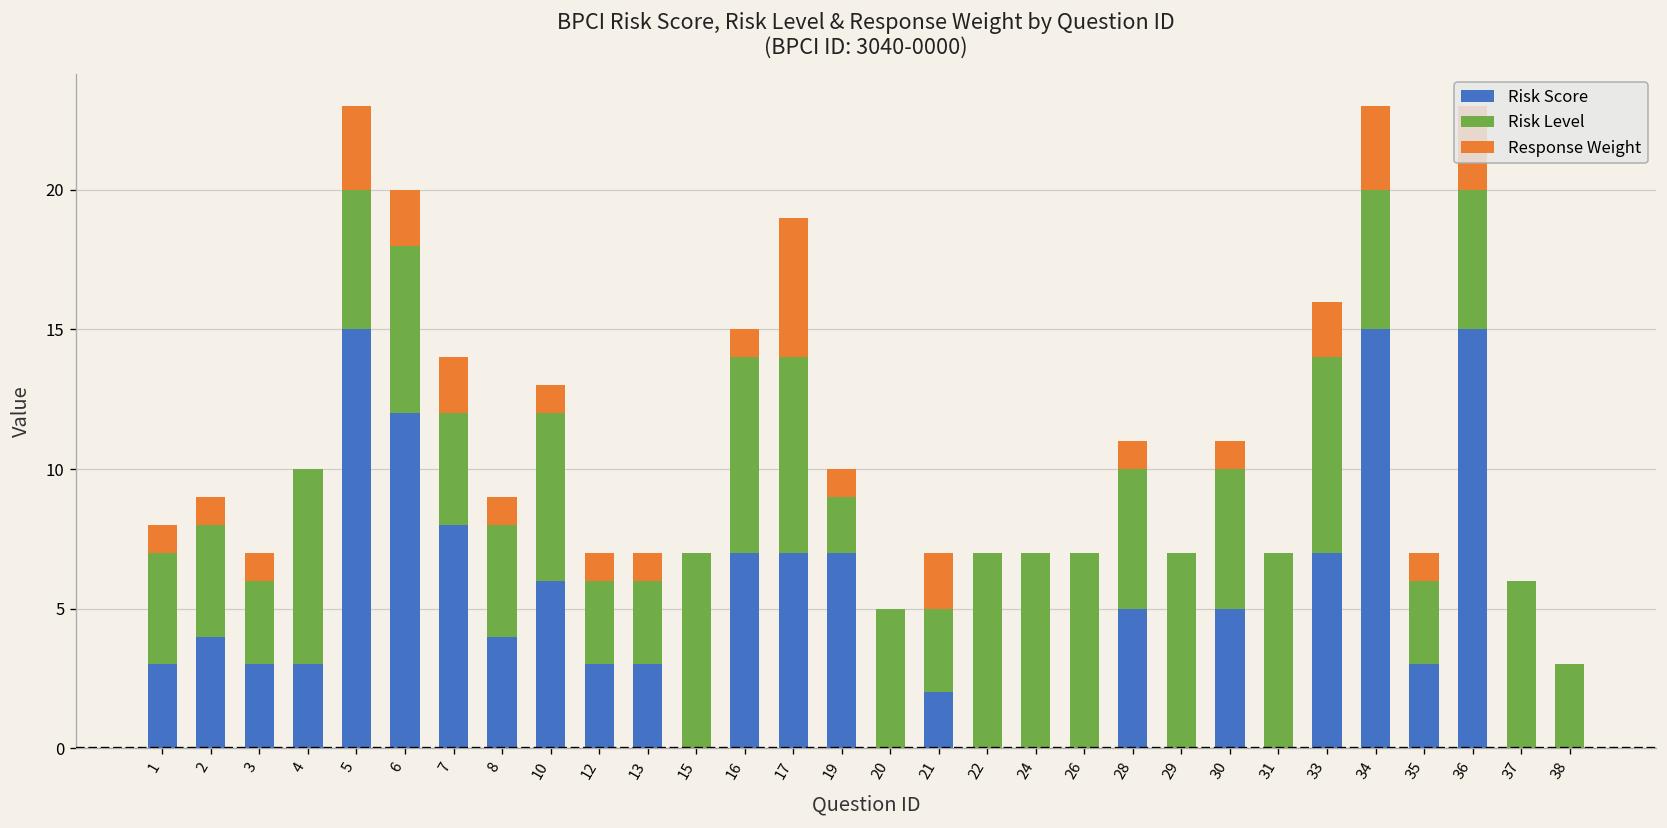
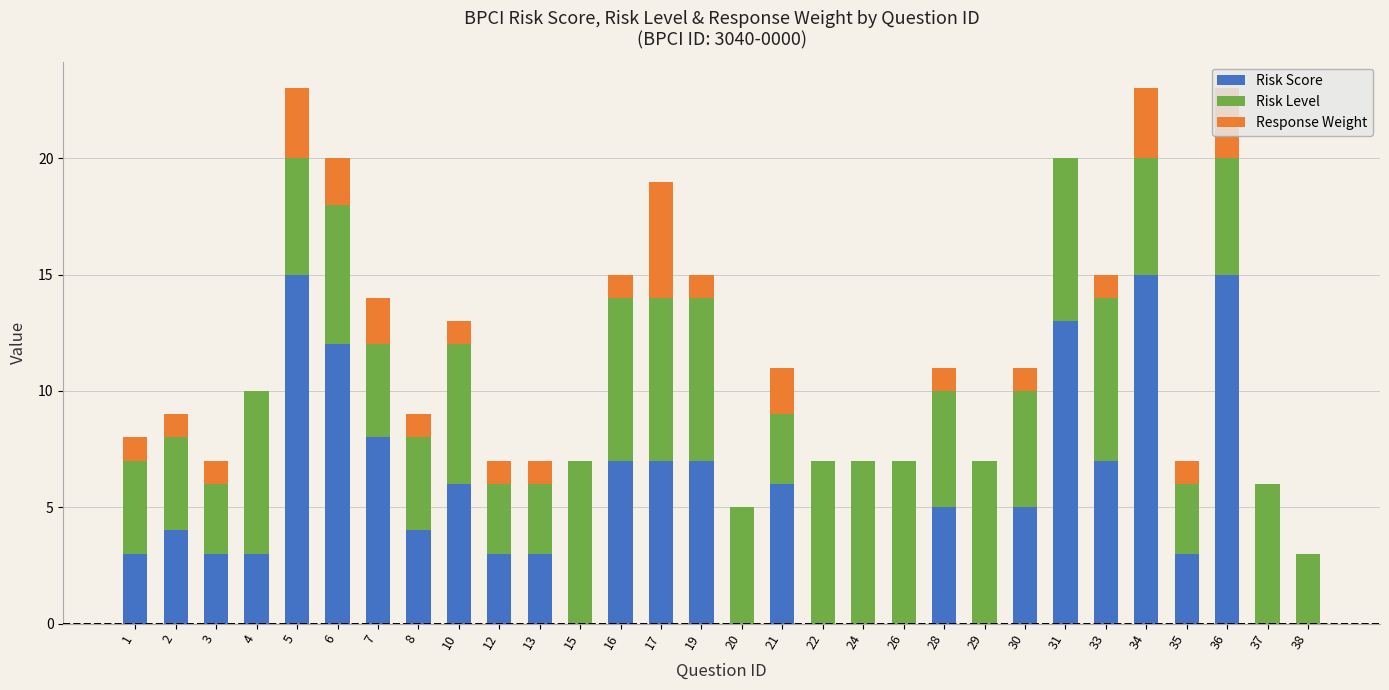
Risk Level, 19: 2 -> 7
Risk Score, 21: 2 -> 6
Risk Score, 31: 0 -> 13
Response Weight, 33: 2 -> 1
